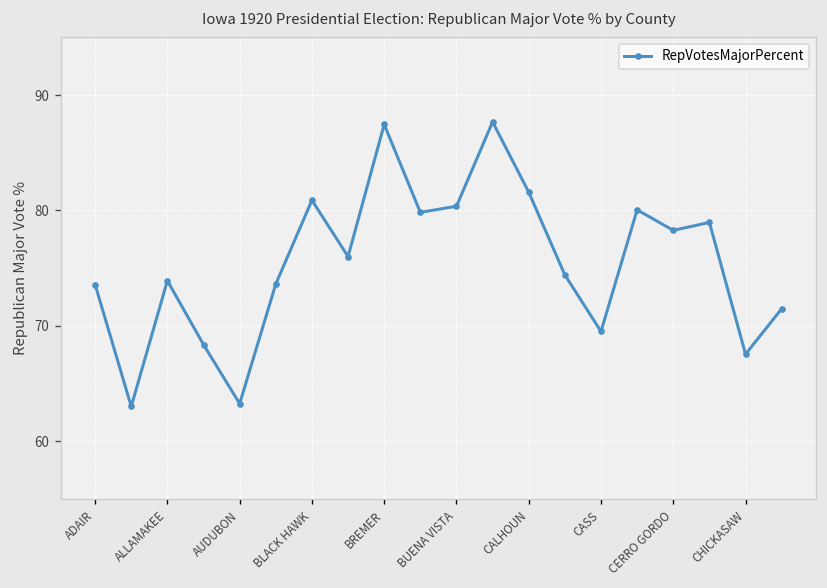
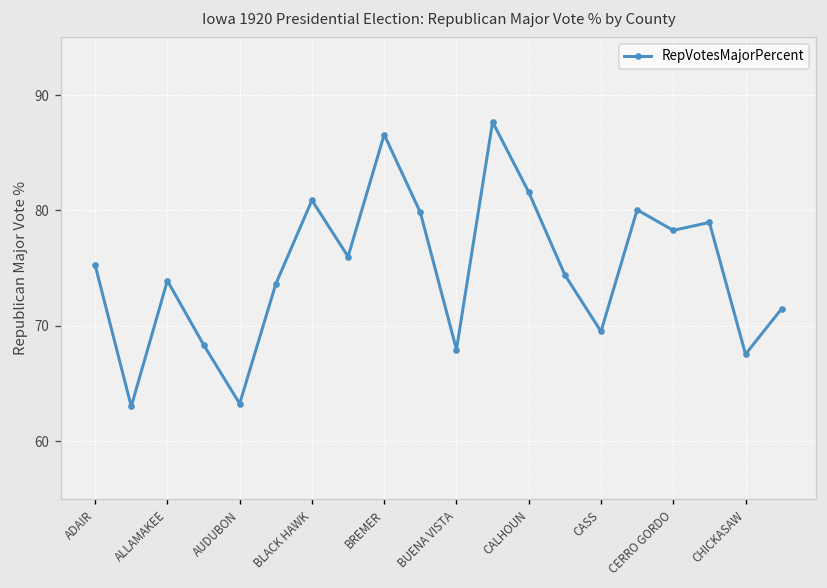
ADAIR: 74 -> 75
BREMER: 87.5 -> 86.6
BUENA VISTA: 80 -> 68
